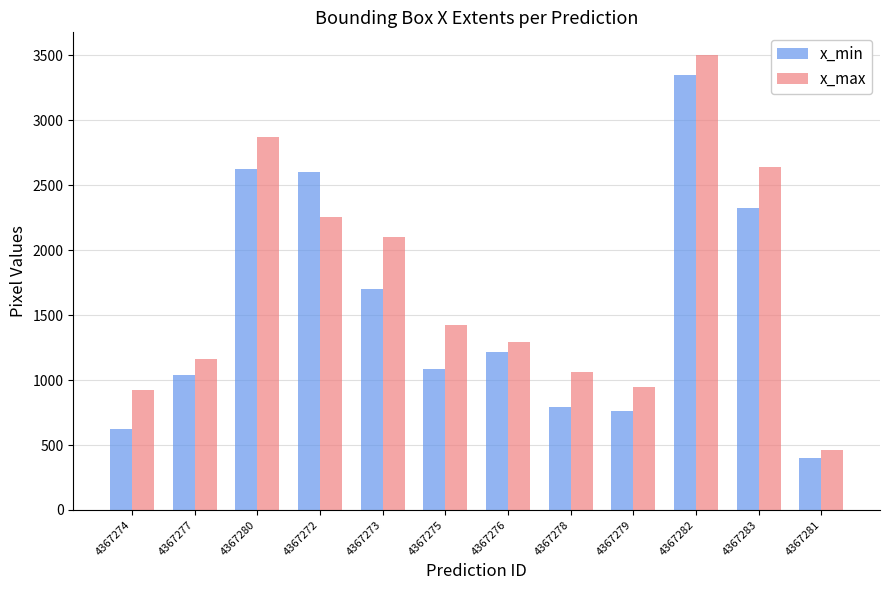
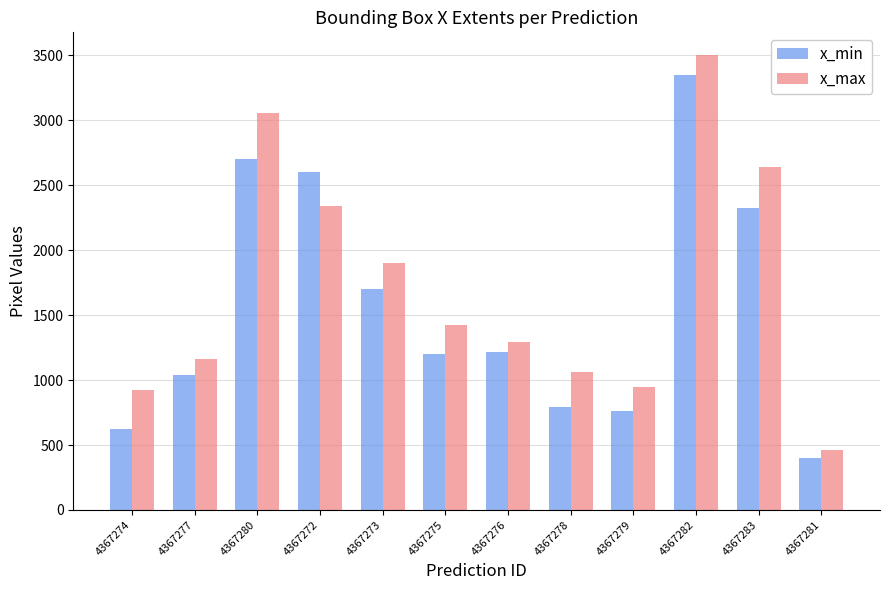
x_min, 4367280: 2620 -> 2700
x_max, 4367280: 2870 -> 3060
x_max, 4367272: 2260 -> 2340
x_max, 4367273: 2100 -> 1900
x_min, 4367275: 1090 -> 1200
